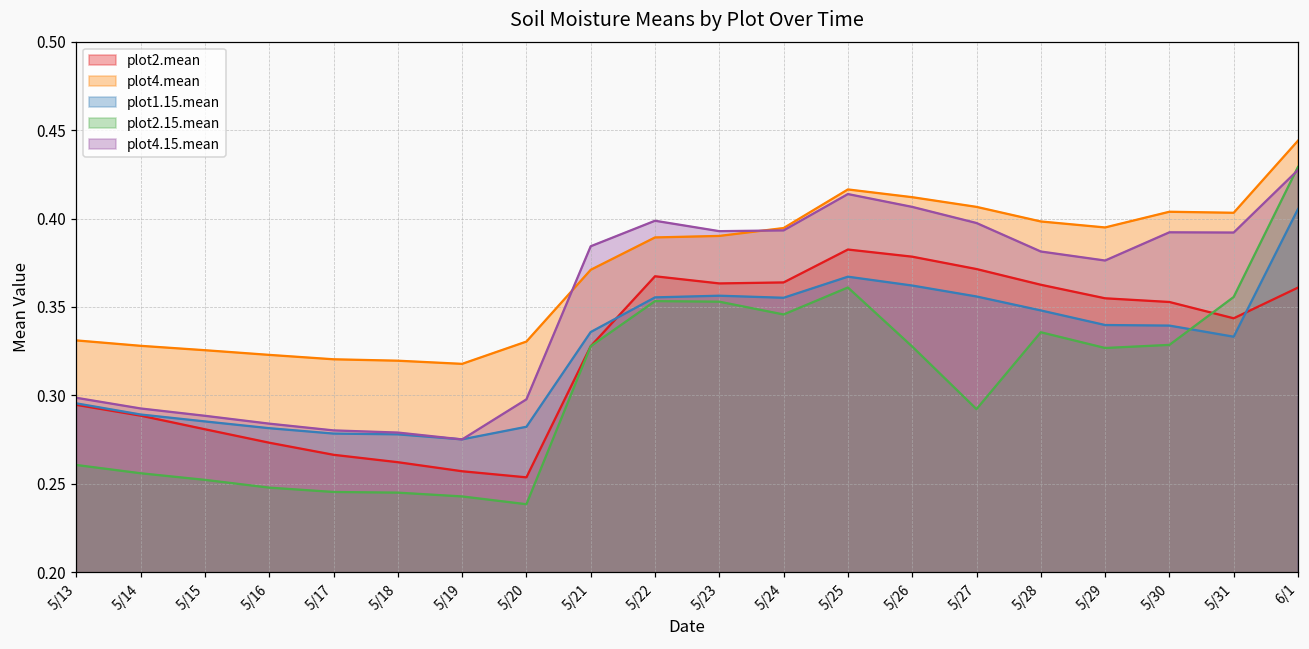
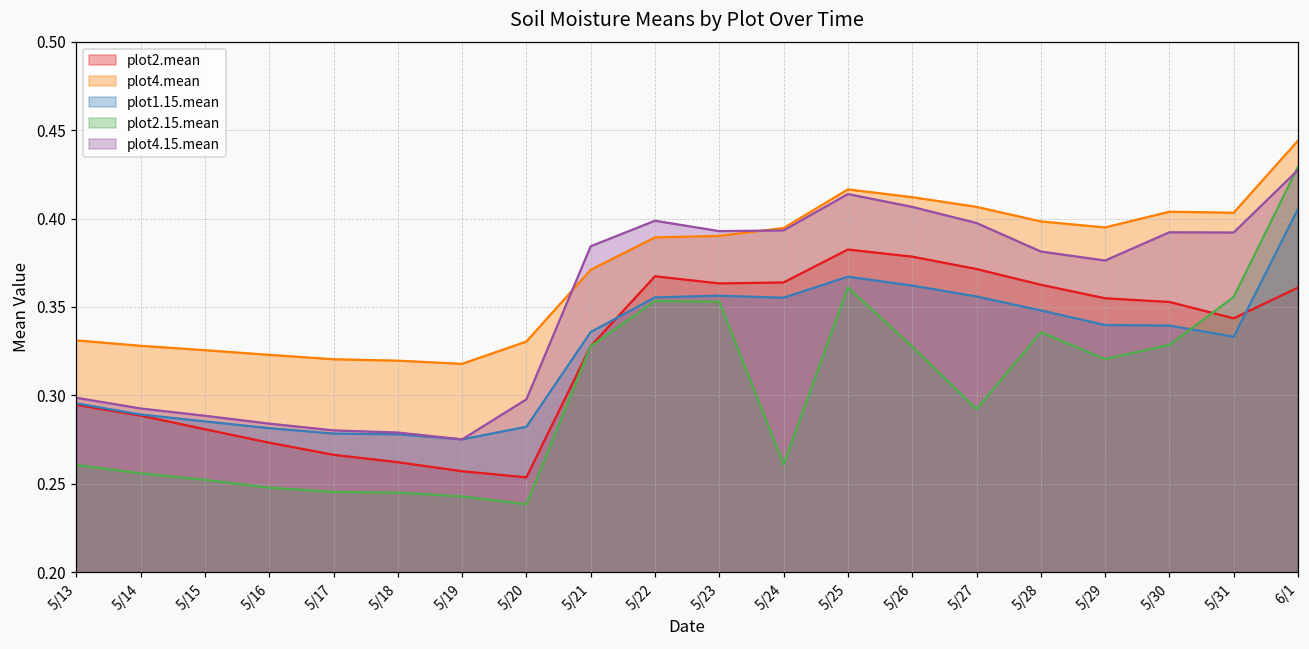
plot2.15.mean, 5/24: 0.346 -> 0.261
plot2.15.mean, 5/29: 0.327 -> 0.321
